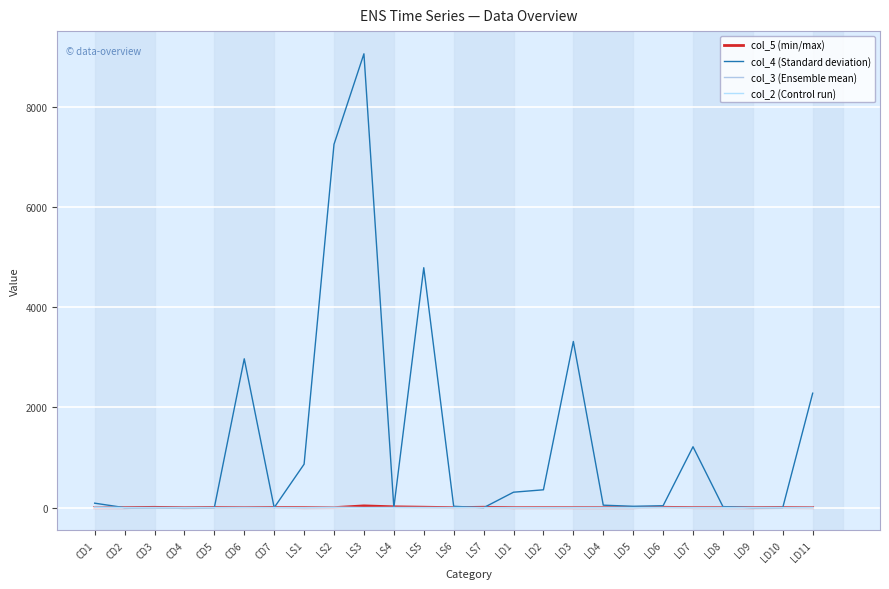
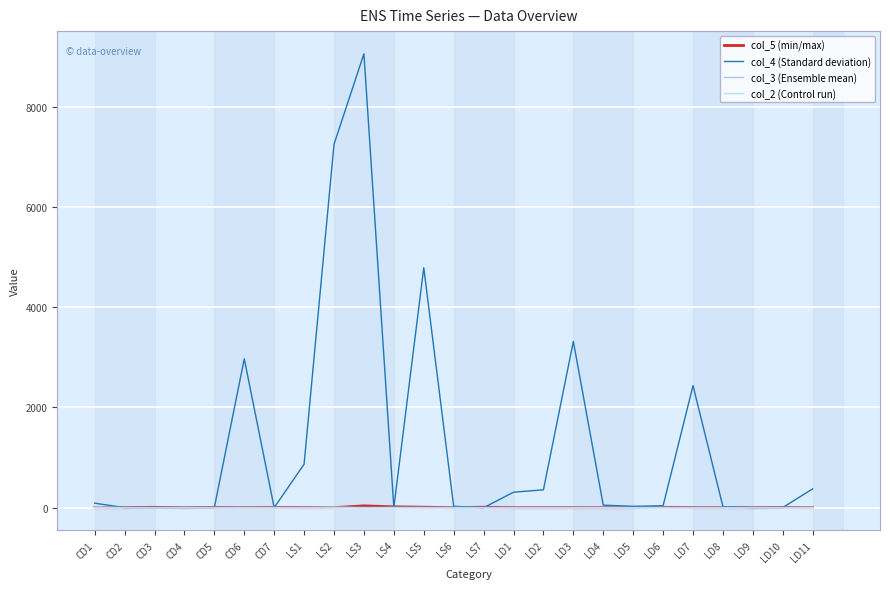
col_4 (Standard deviation), LD7: 1200 -> 2400
col_4 (Standard deviation), LD11: 2300 -> 400
